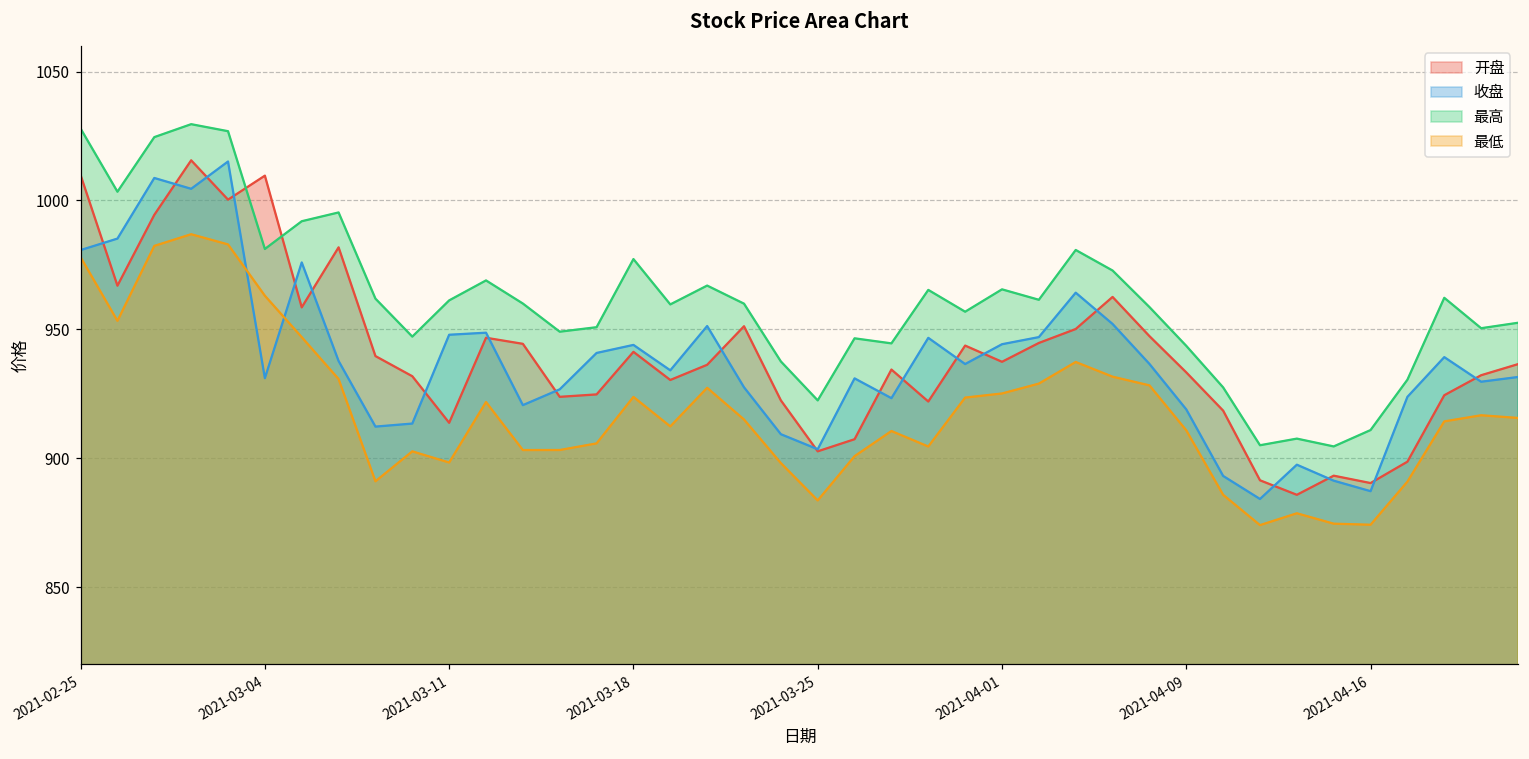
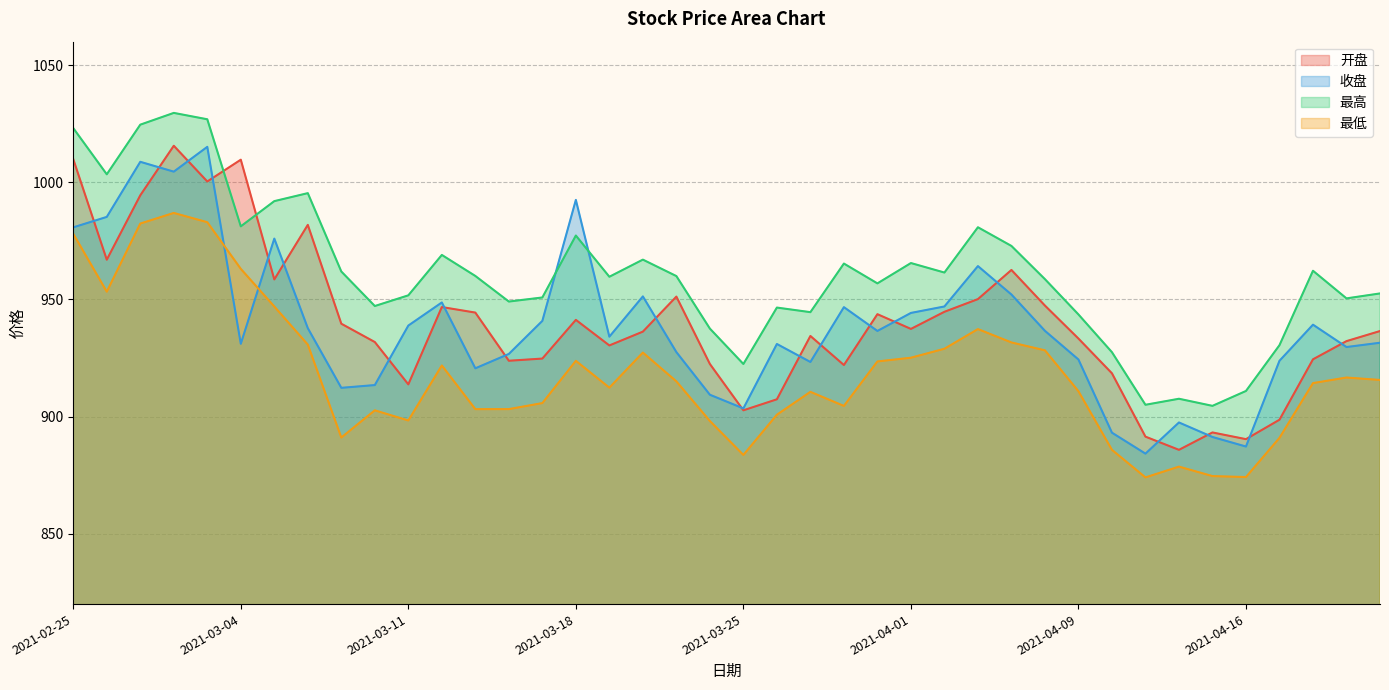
最高, 2021-02-25: 1028 -> 1023
收盘, 2021-03-11: 948 -> 939
最高, 2021-03-11: 961 -> 952
收盘, 2021-03-18: 944 -> 992
收盘, 2021-04-09: 919 -> 924
